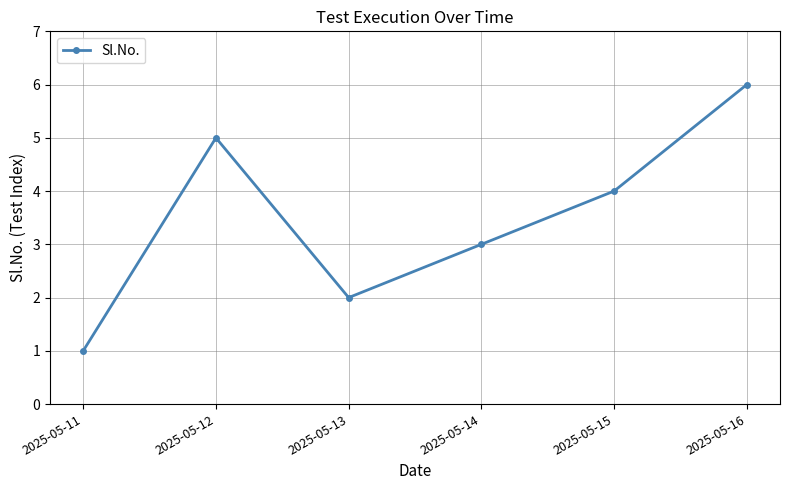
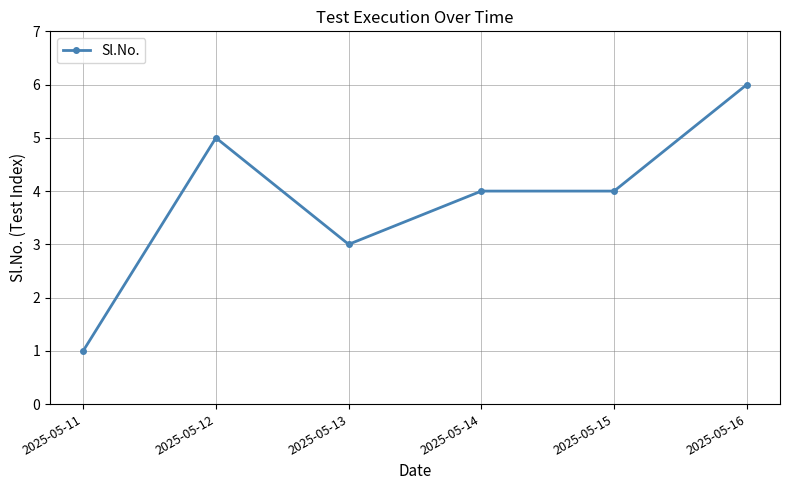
2025-05-13: 2 -> 3
2025-05-14: 3 -> 4
